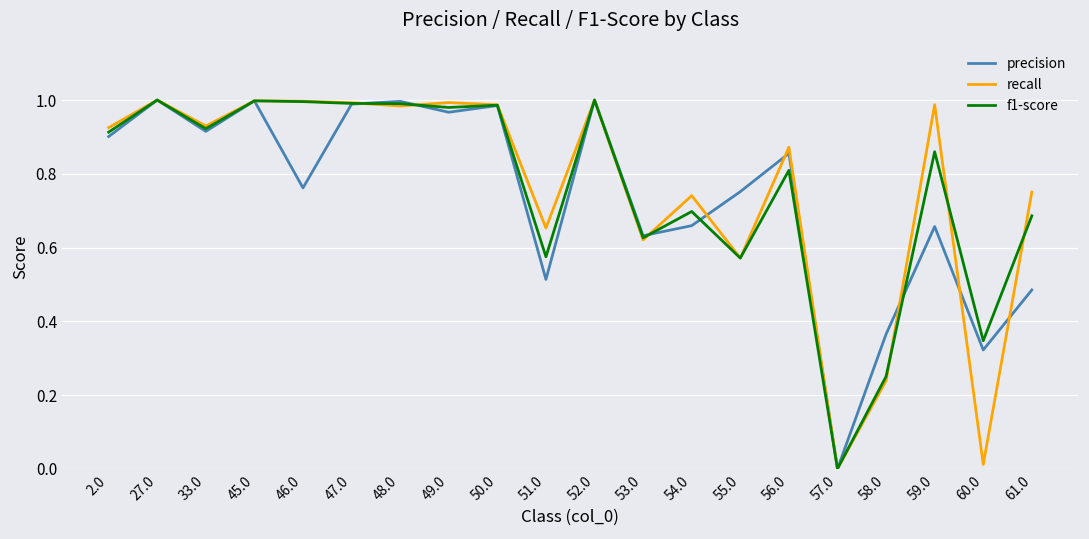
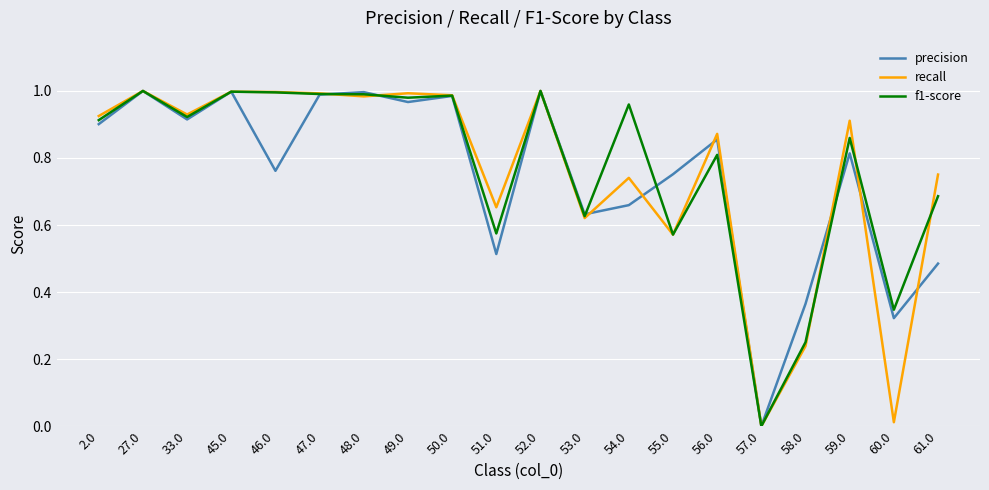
f1-score, 54.0: 0.70 -> 0.96
precision, 59.0: 0.66 -> 0.81
recall, 59.0: 0.99 -> 0.91
